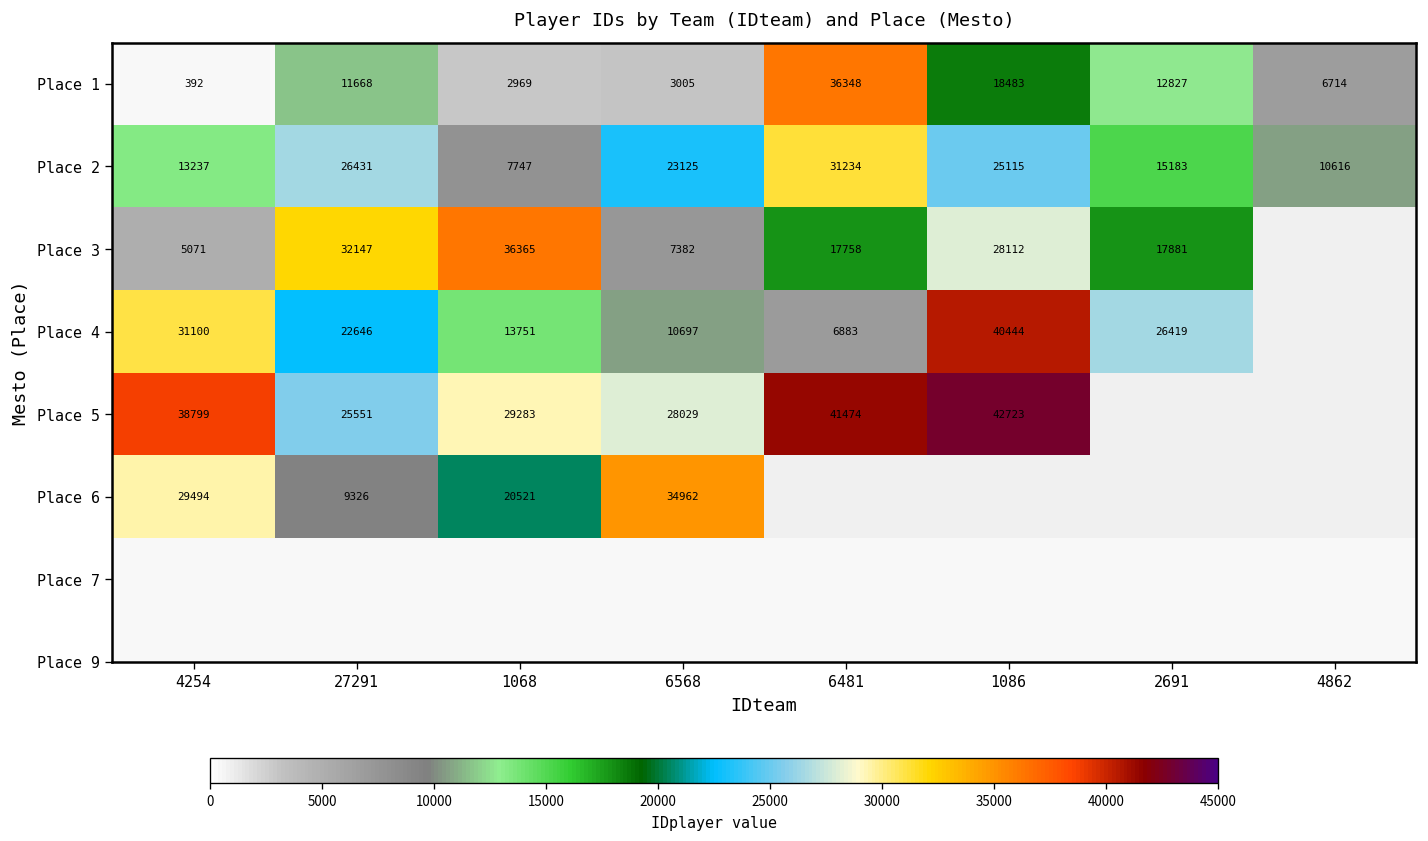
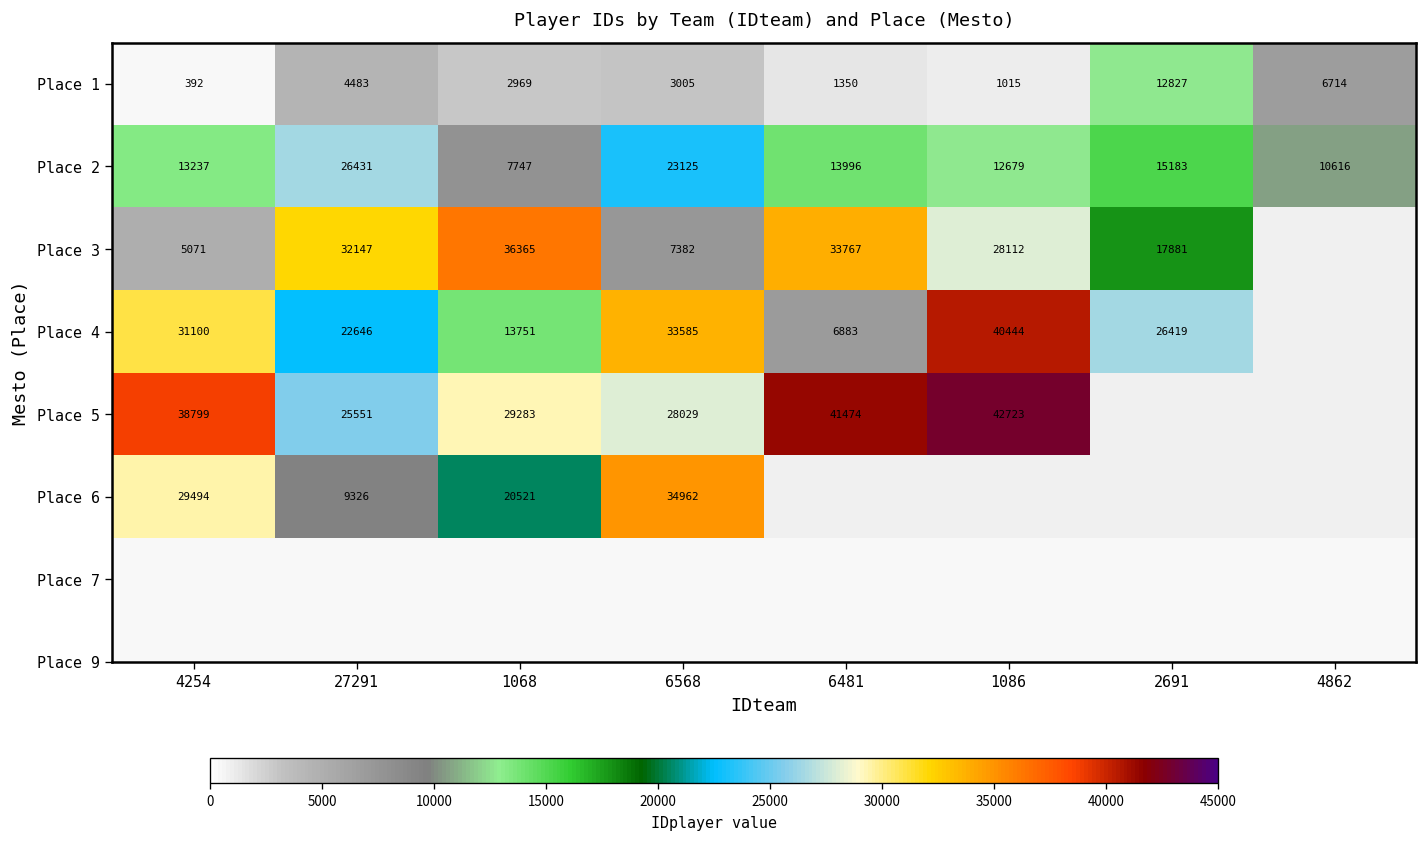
Place 1, 27291: 11668 -> 4483
Place 1, 6481: 36348 -> 1350
Place 1, 1086: 18483 -> 1015
Place 2, 6481: 31234 -> 13996
Place 2, 1086: 25115 -> 12679
Place 3, 6481: 17758 -> 33767
Place 4, 6568: 10697 -> 33585
